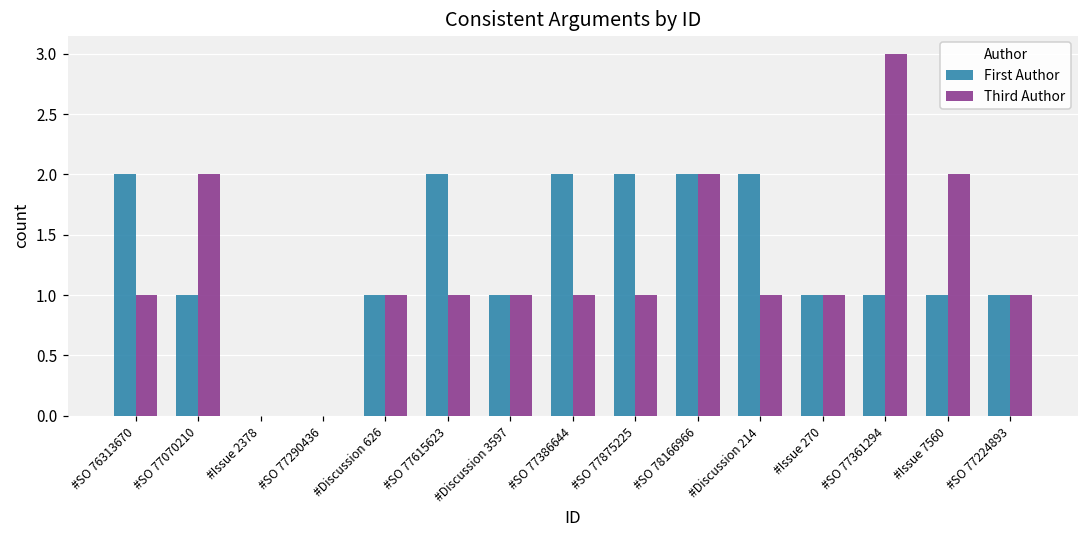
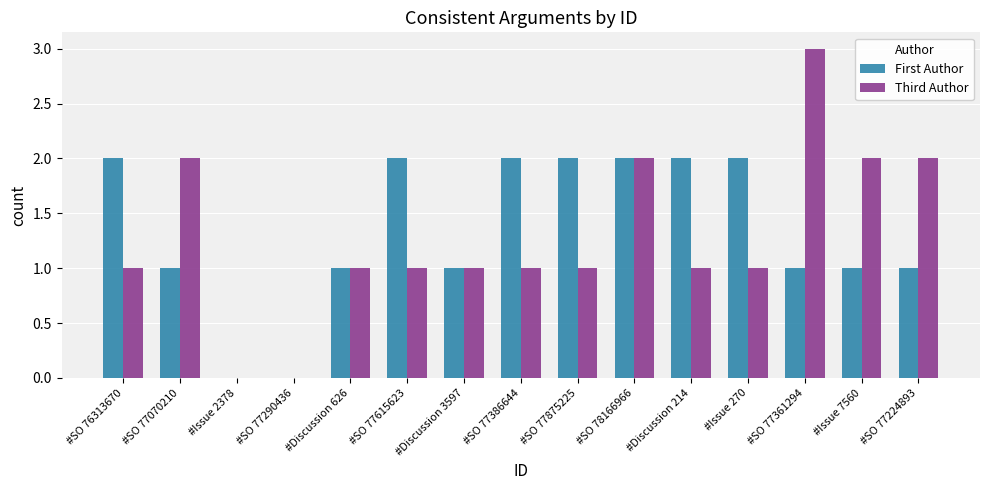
First Author, #Issue 270: 1 -> 2
Third Author, #SO 77224893: 1 -> 2
